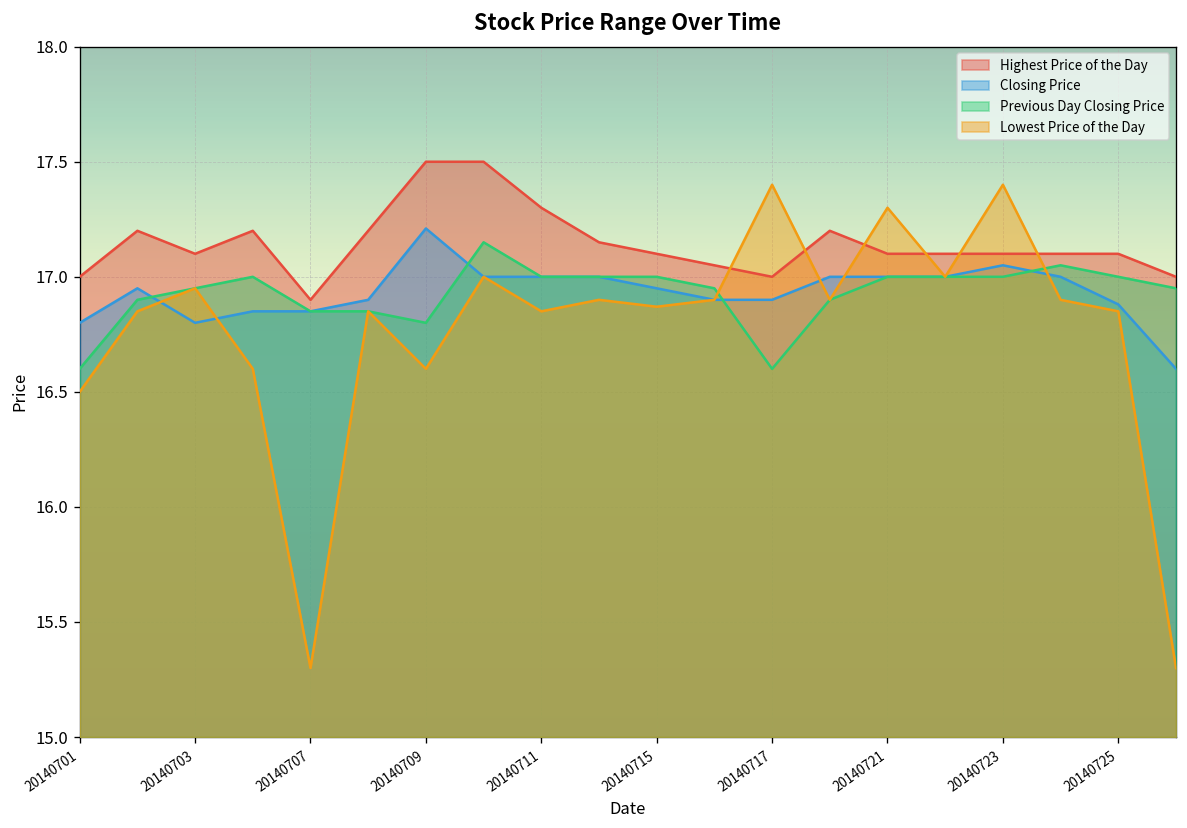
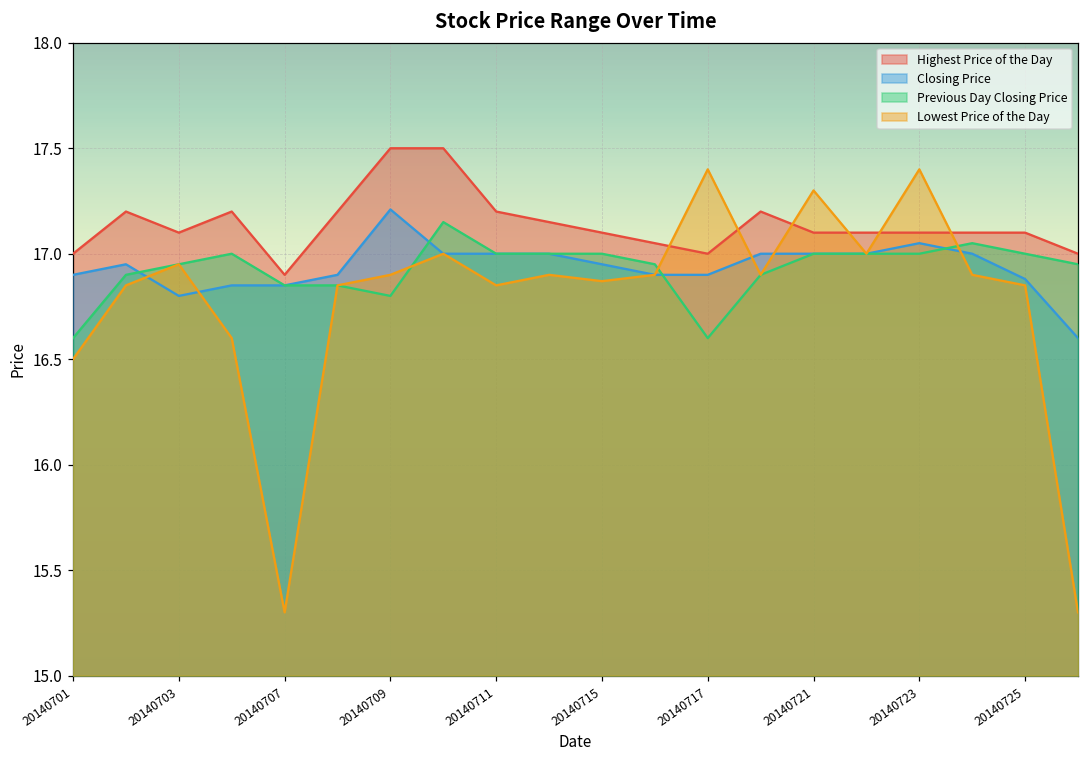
Closing Price, 20140701: 16.8 -> 16.9
Lowest Price of the Day, 20140709: 16.6 -> 16.9
Highest Price of the Day, 20140711: 17.3 -> 17.2
